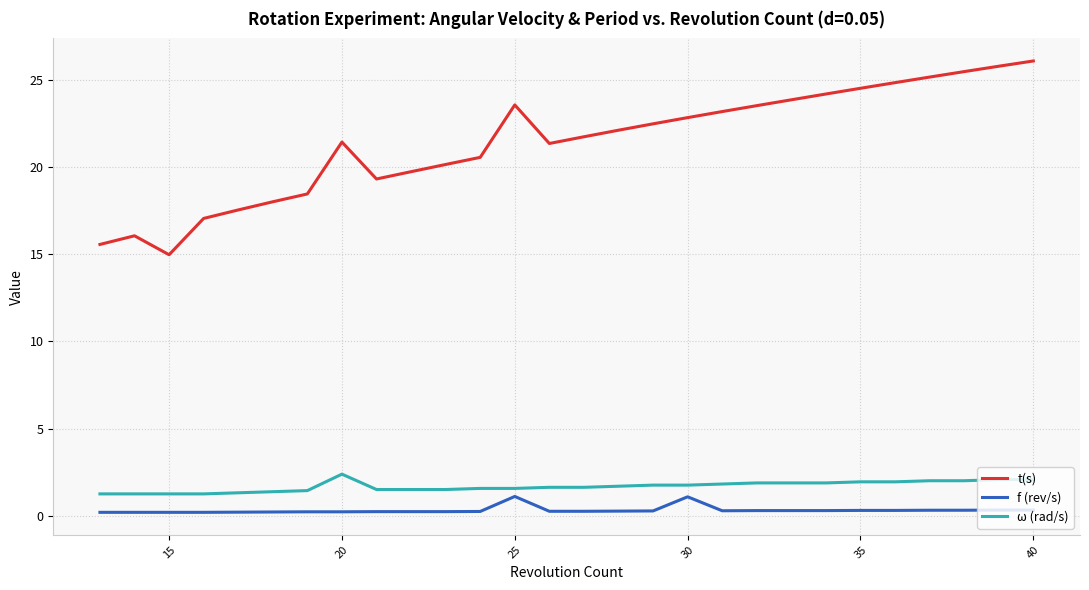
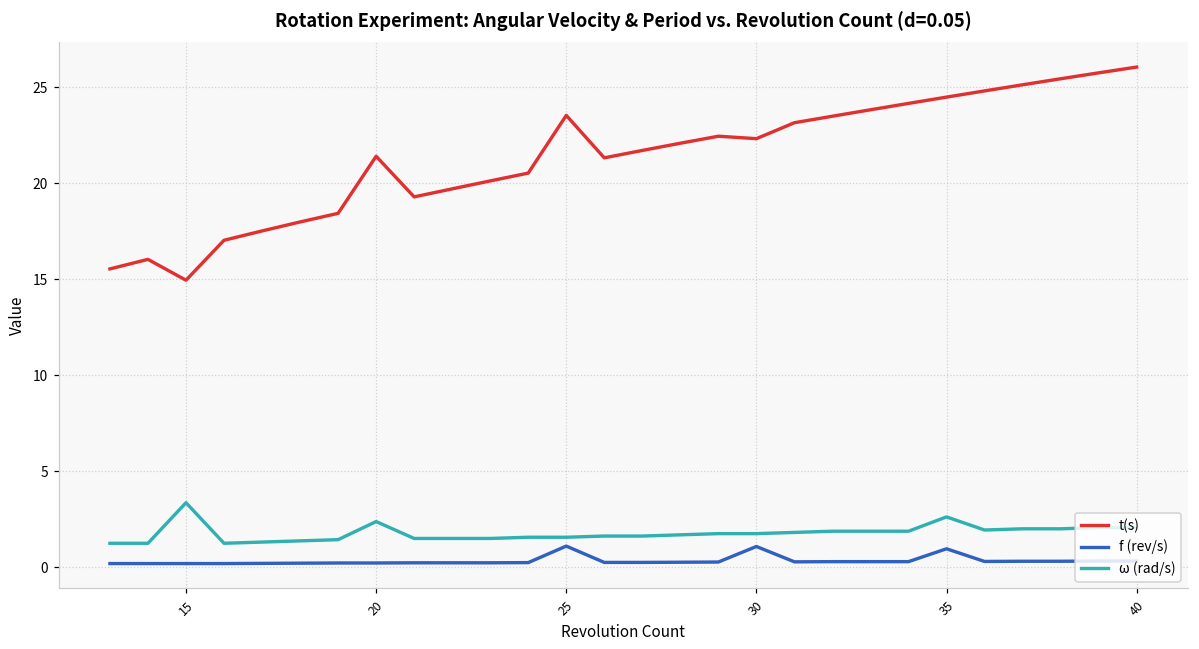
ω (rad/s), 15: 1.3 -> 3.4
t(s), 30: 22.8 -> 22.3
f (rev/s), 35: 0.3 -> 1.0
ω (rad/s), 35: 1.9 -> 2.6
